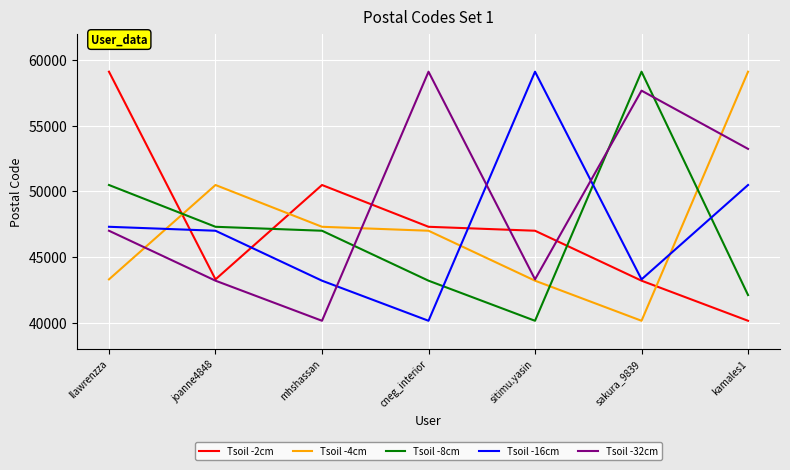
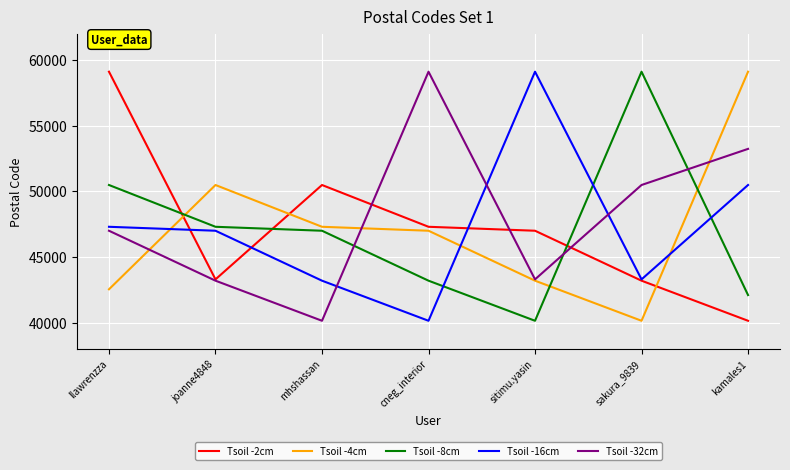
Tsoil -4cm, llawrenzza: 43300 -> 42500
Tsoil -32cm, sakura_9839: 57700 -> 50500
